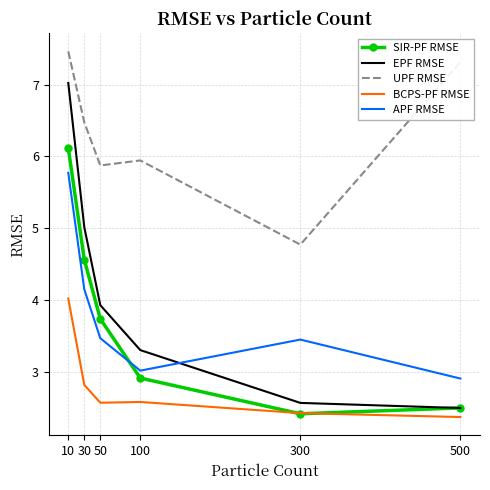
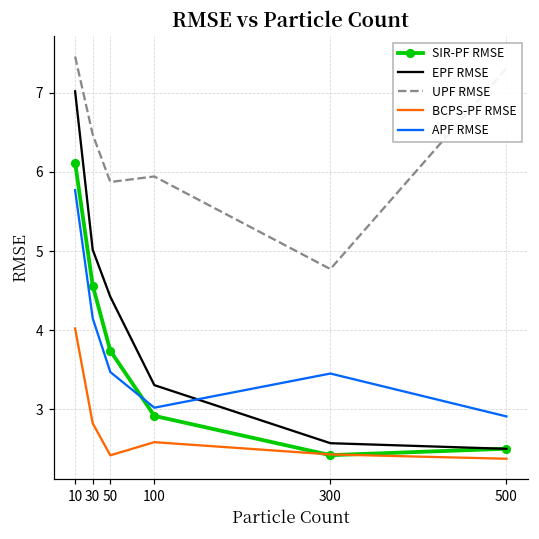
EPF RMSE, 50: 3.9 -> 4.4
BCPS-PF RMSE, 50: 2.6 -> 2.4
